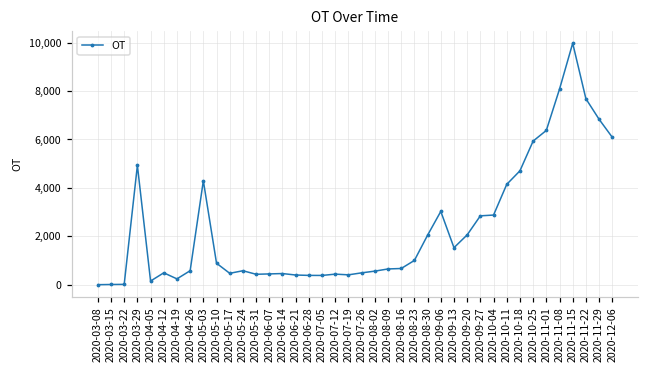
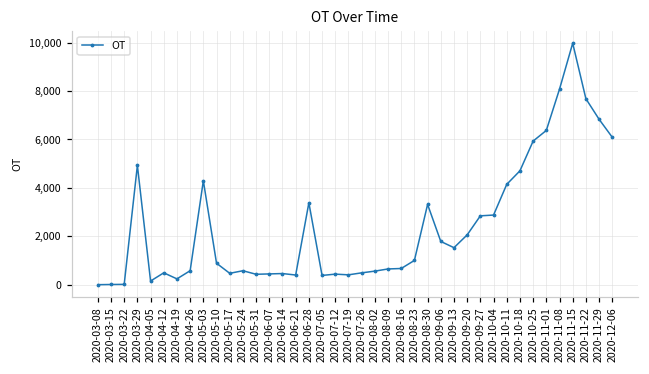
2020-06-28: 400 -> 3,400
2020-08-30: 2,000 -> 3,300
2020-09-06: 3,000 -> 1,800
